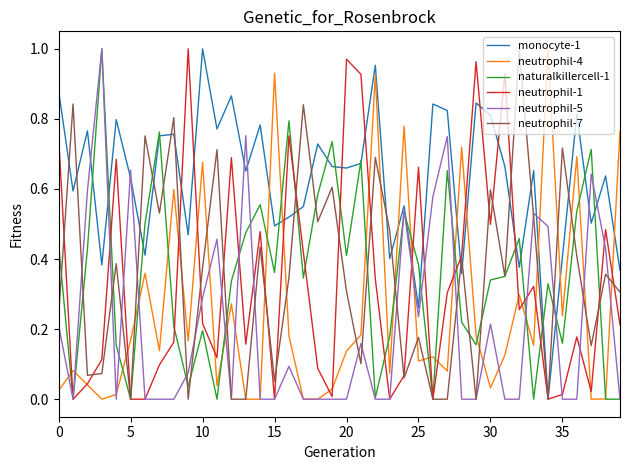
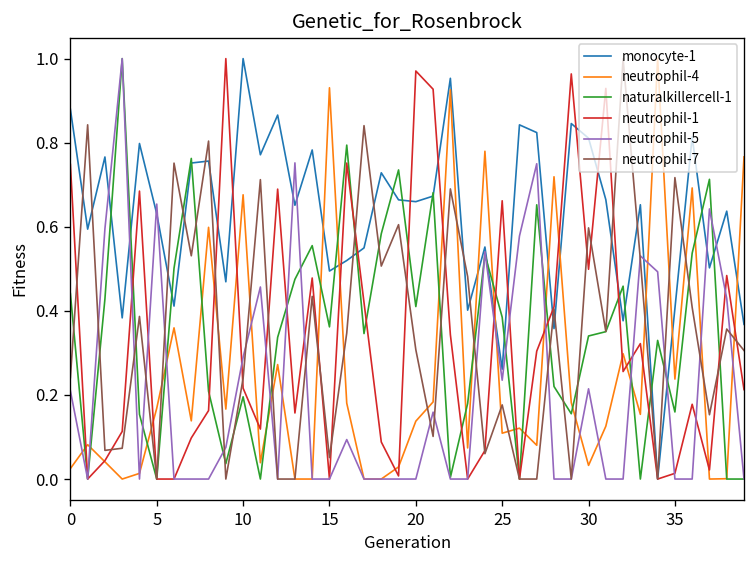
neutrophil-7, 10: 0.38 -> 0.24
